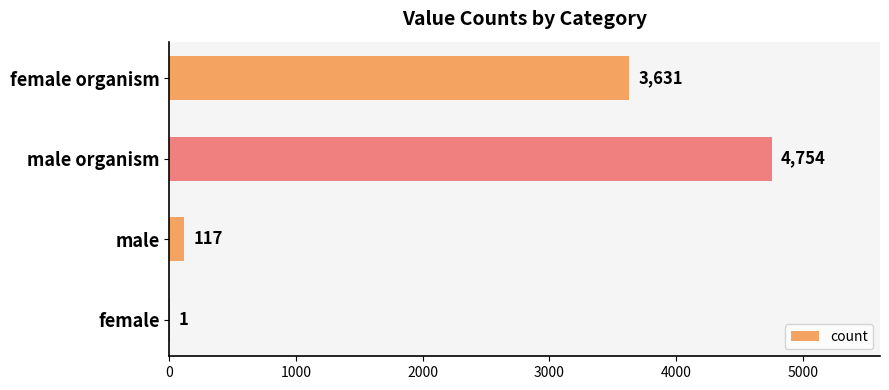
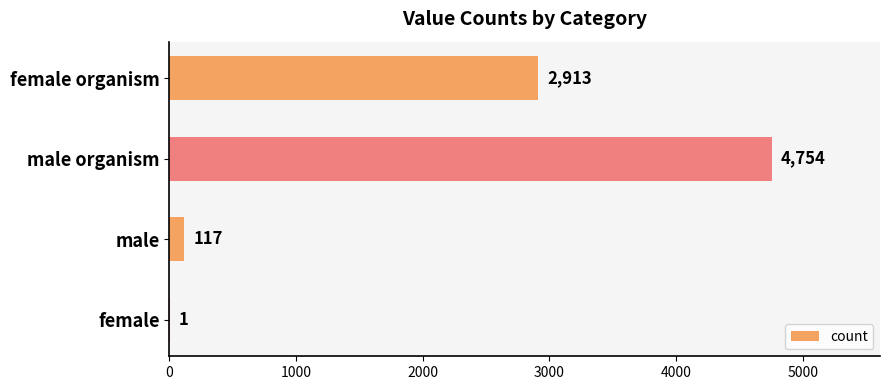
female organism: 3,631 -> 2,913
